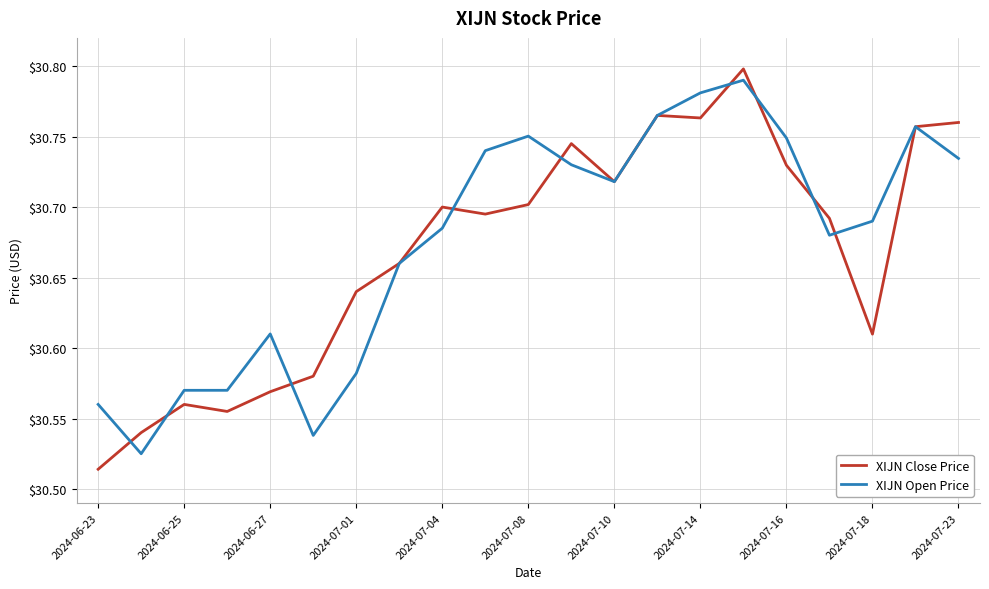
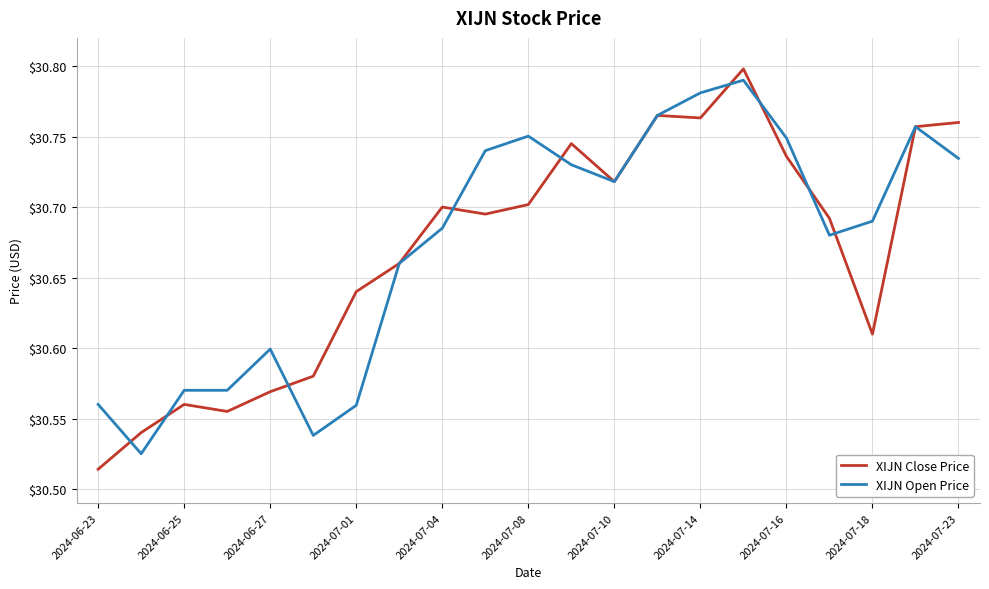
XIJN Open Price, 2024-06-27: $30.610 -> $30.599
XIJN Open Price, 2024-07-01: $30.582 -> $30.559
XIJN Close Price, 2024-07-16: $30.730 -> $30.736
